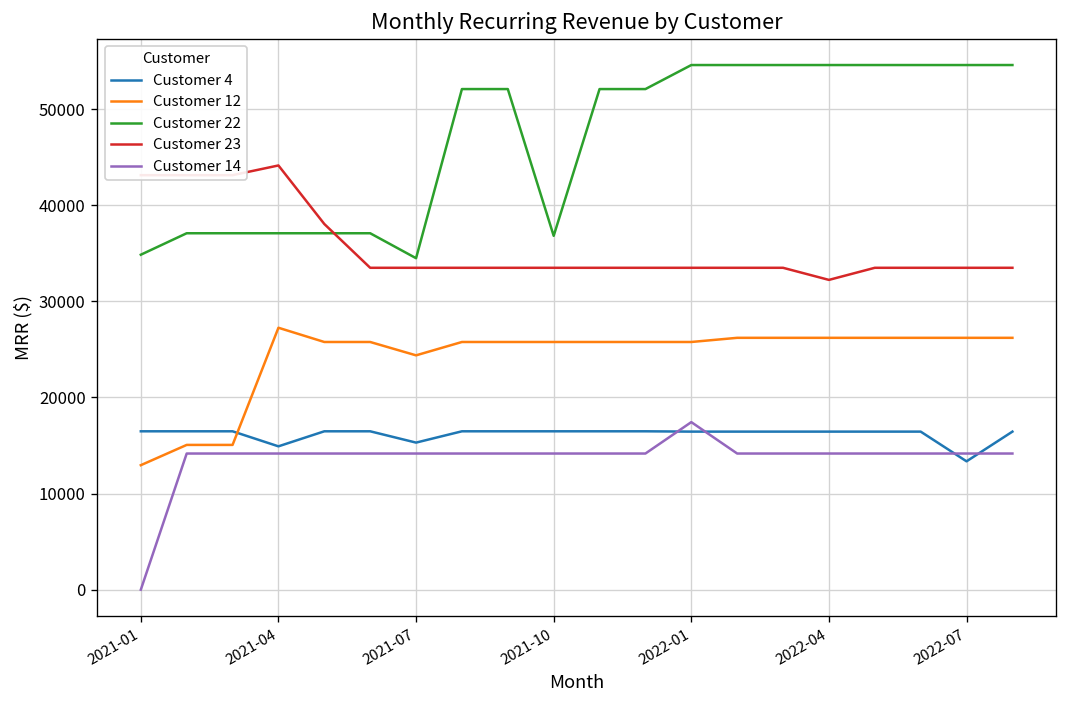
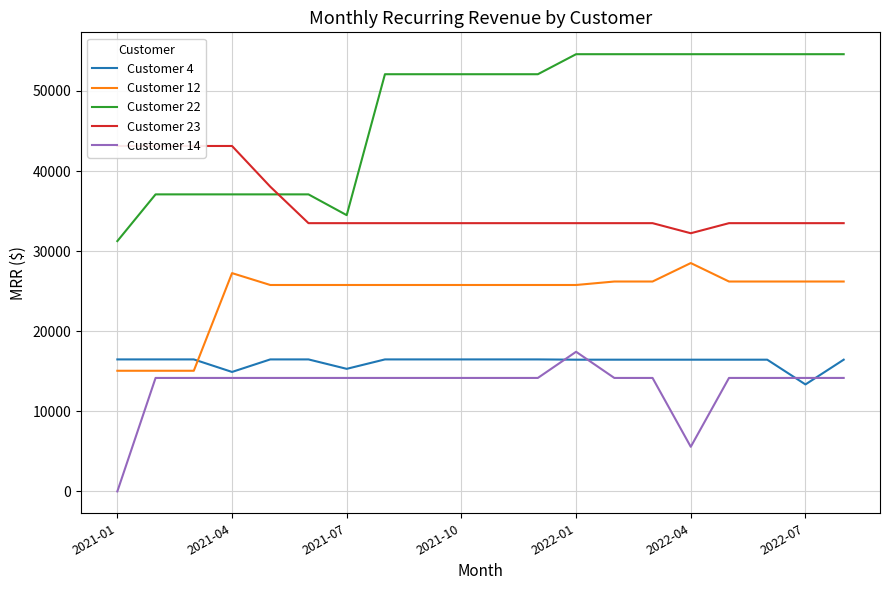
Customer 12, 2021-01: 13000 -> 15000
Customer 22, 2021-01: 35000 -> 31000
Customer 23, 2021-04: 44000 -> 43000
Customer 12, 2021-07: 24000 -> 26000
Customer 22, 2021-10: 37000 -> 52000
Customer 12, 2022-04: 26000 -> 29000
Customer 14, 2022-04: 14000 -> 6000
